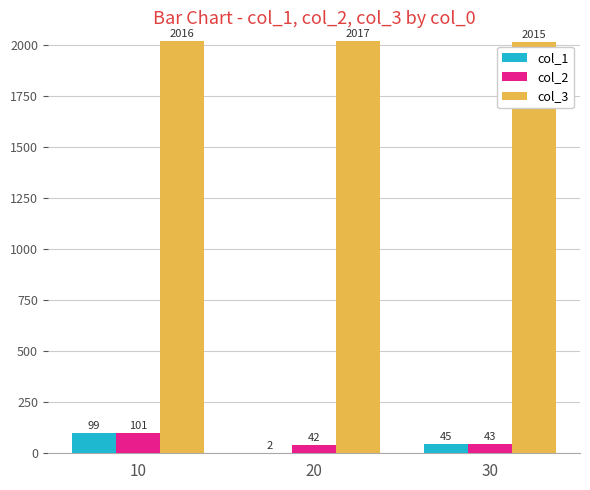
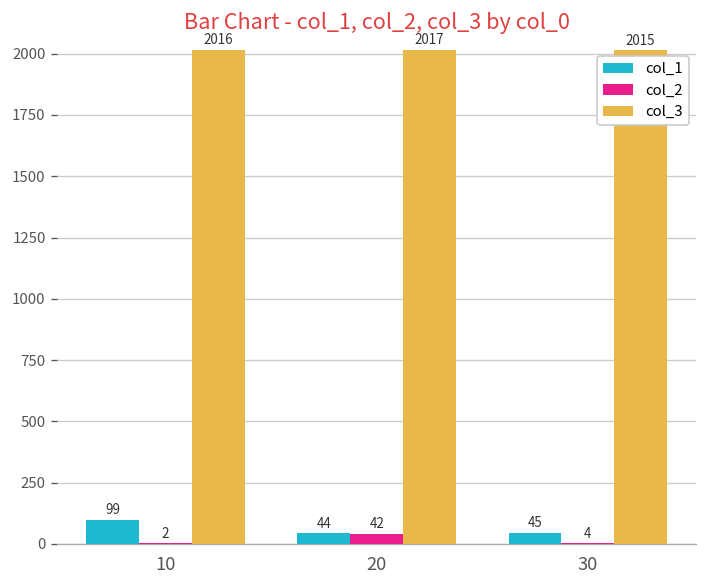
col_2, 10: 101 -> 2
col_1, 20: 2 -> 44
col_2, 30: 43 -> 4
